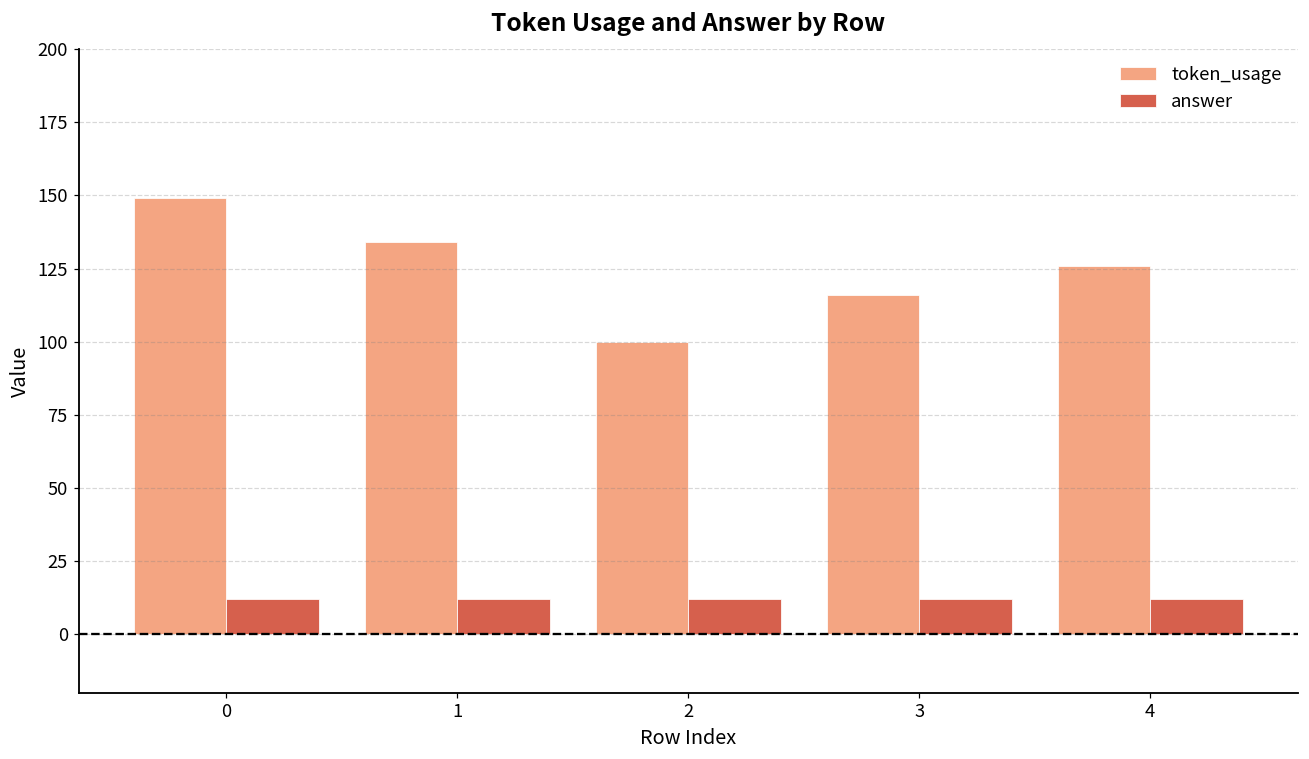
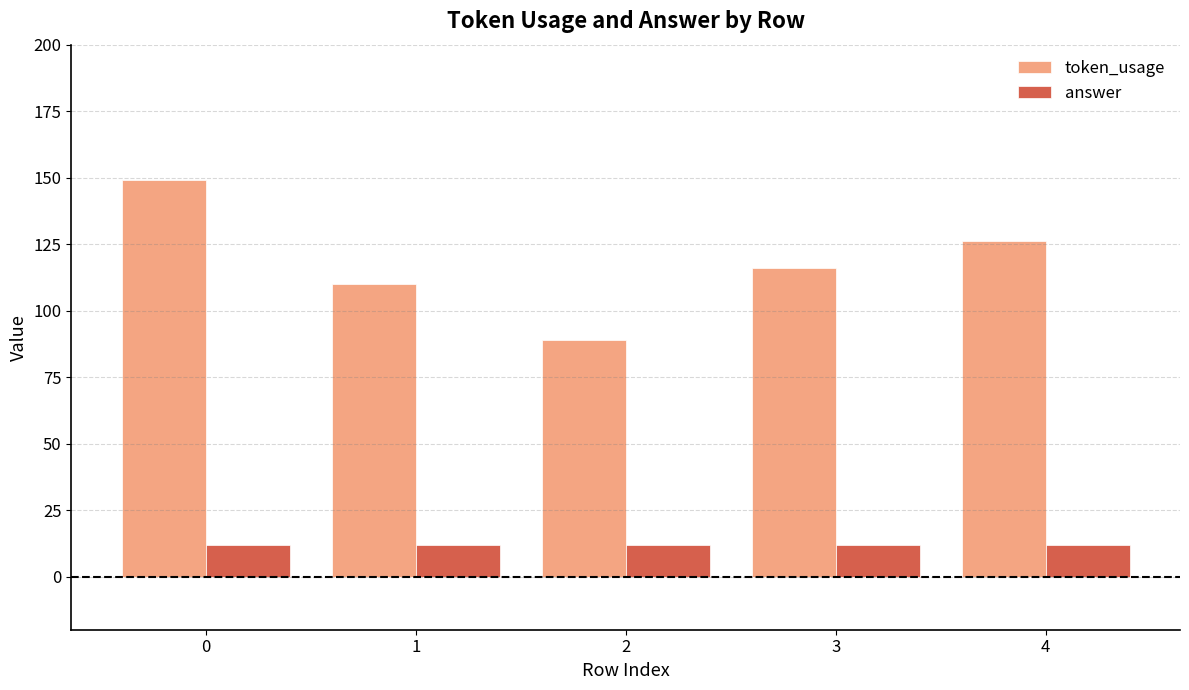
token_usage, 1: 134 -> 110
token_usage, 2: 100 -> 89
